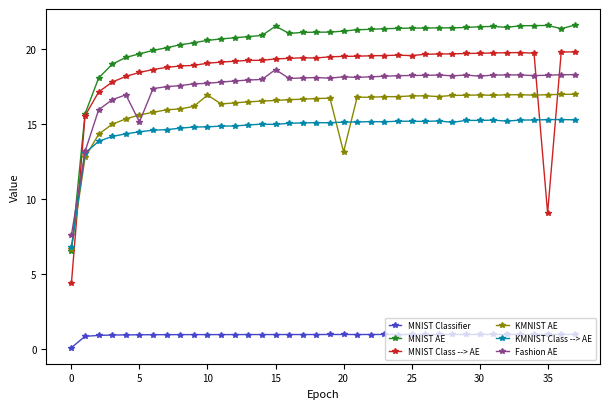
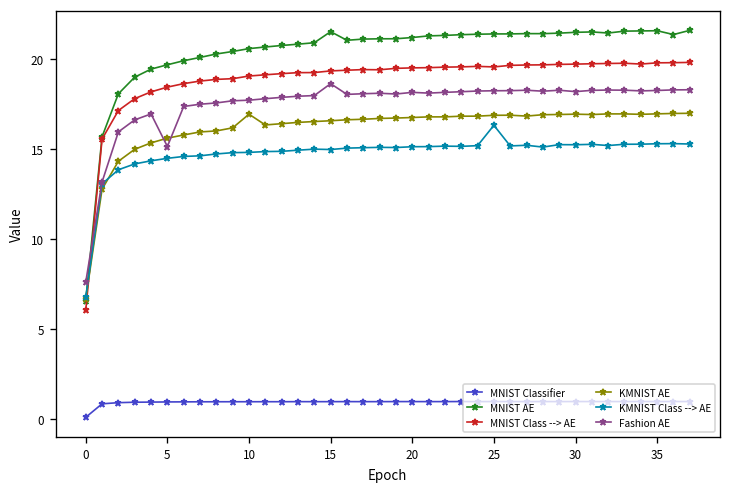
MNIST Class --> AE, 0: 4.4 -> 6.0
KMNIST AE, 20: 13.1 -> 16.7
KMNIST Class --> AE, 25: 15.2 -> 16.3
MNIST Class --> AE, 35: 9.1 -> 19.8
